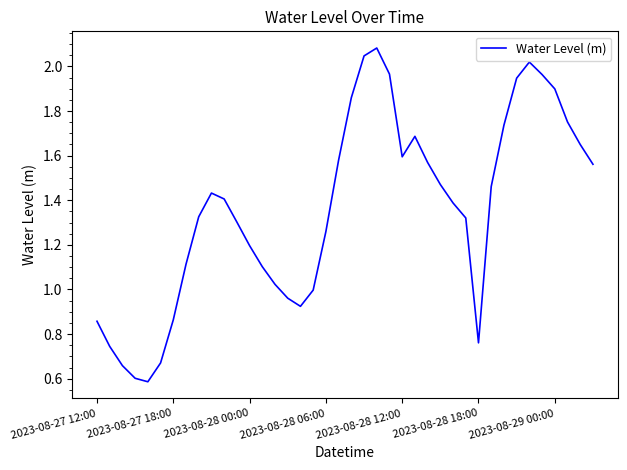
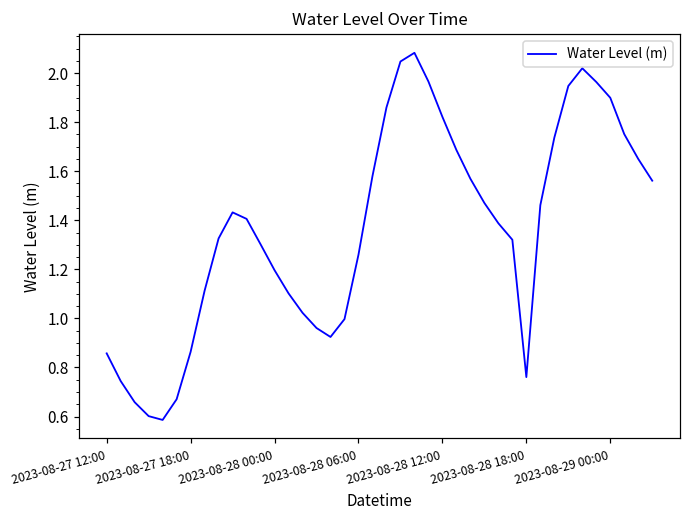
2023-08-28 12:00: 1.59 -> 1.82
